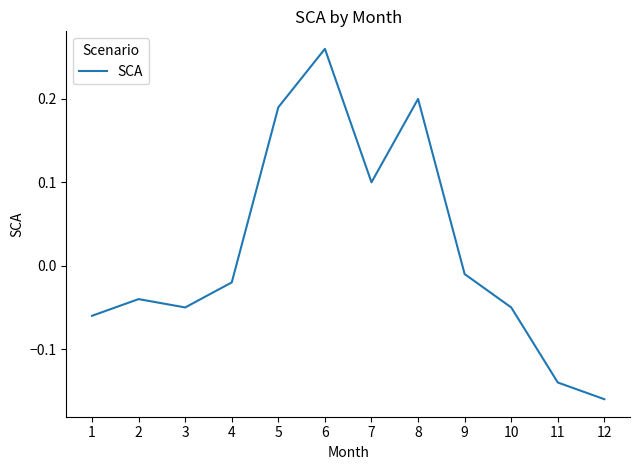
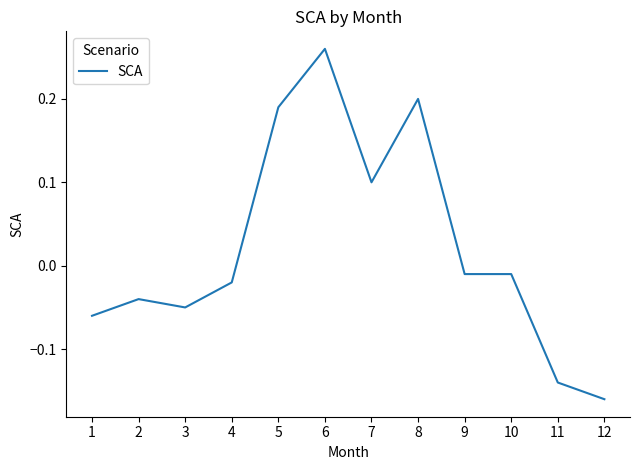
10: -0.05 -> -0.01
